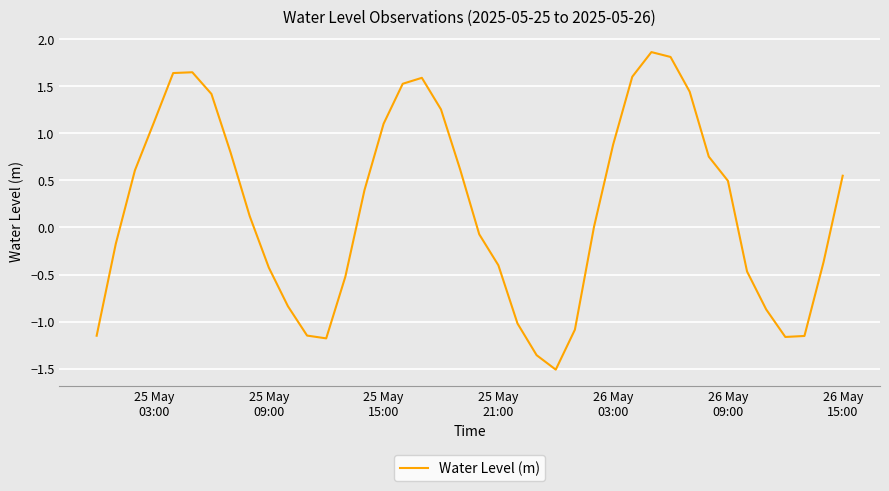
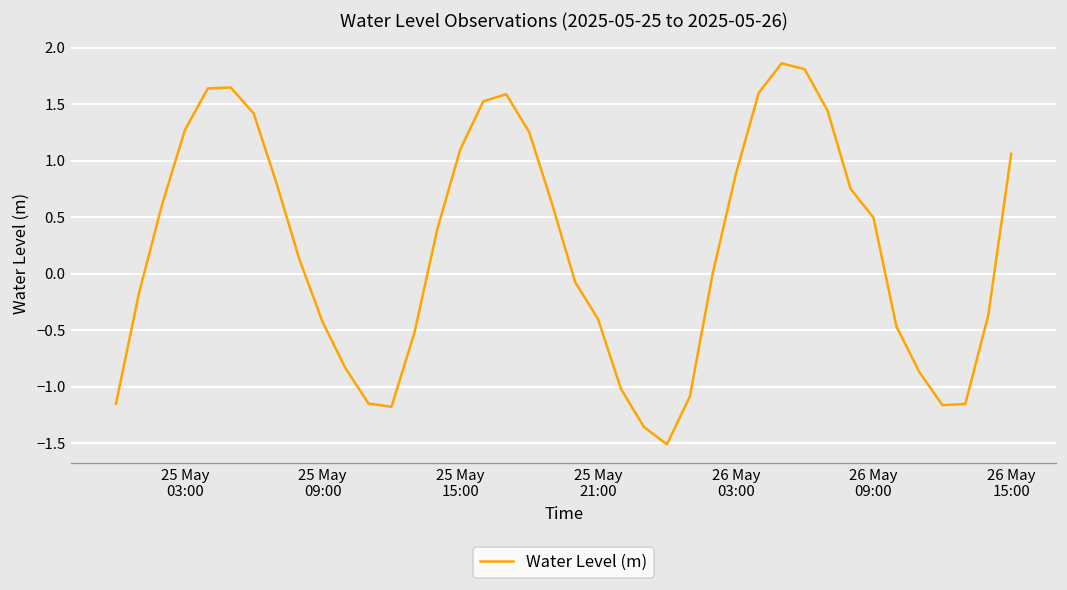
25 May 03:00: 1.1 -> 1.3
26 May 15:00: 0.5 -> 1.1
